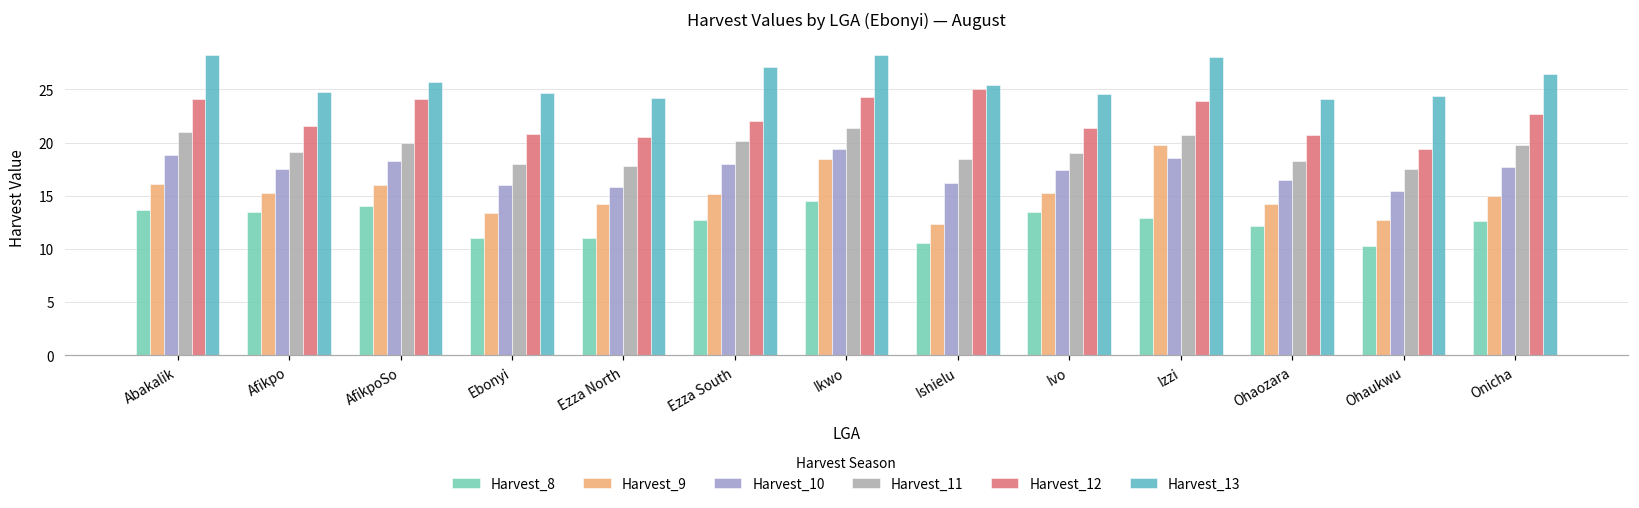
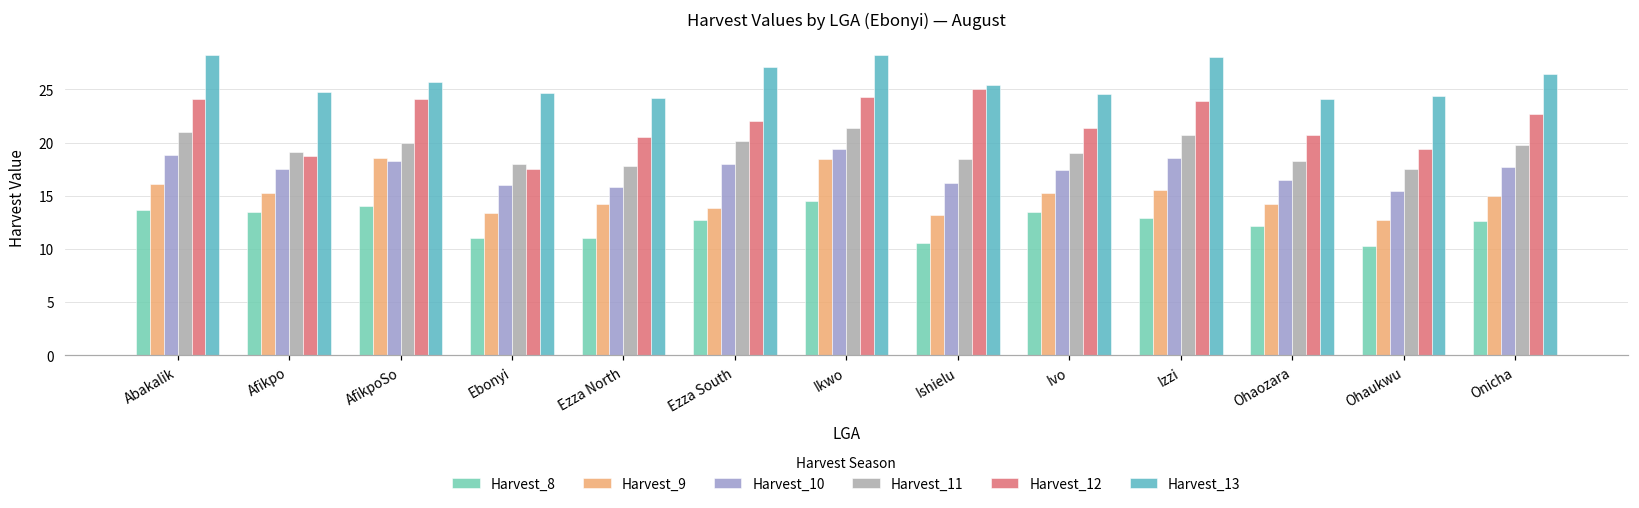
Harvest_12, Afikpo: 22 -> 19
Harvest_9, AfikpoSo: 16 -> 19
Harvest_12, Ebonyi: 21 -> 18
Harvest_9, Ezza South: 15 -> 14
Harvest_9, Ishielu: 12 -> 13
Harvest_9, Izzi: 20 -> 16
